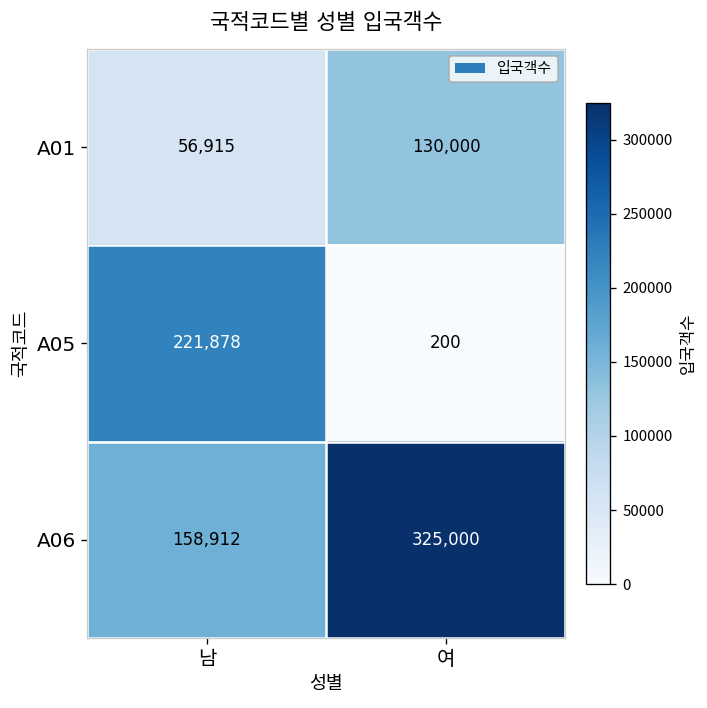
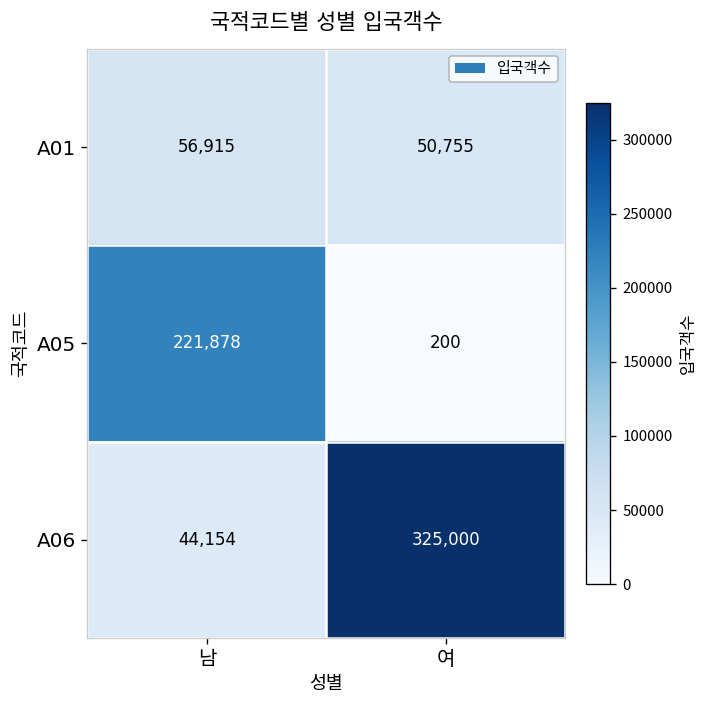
A01, 여: 130,000 -> 50,755
A06, 남: 158,912 -> 44,154
